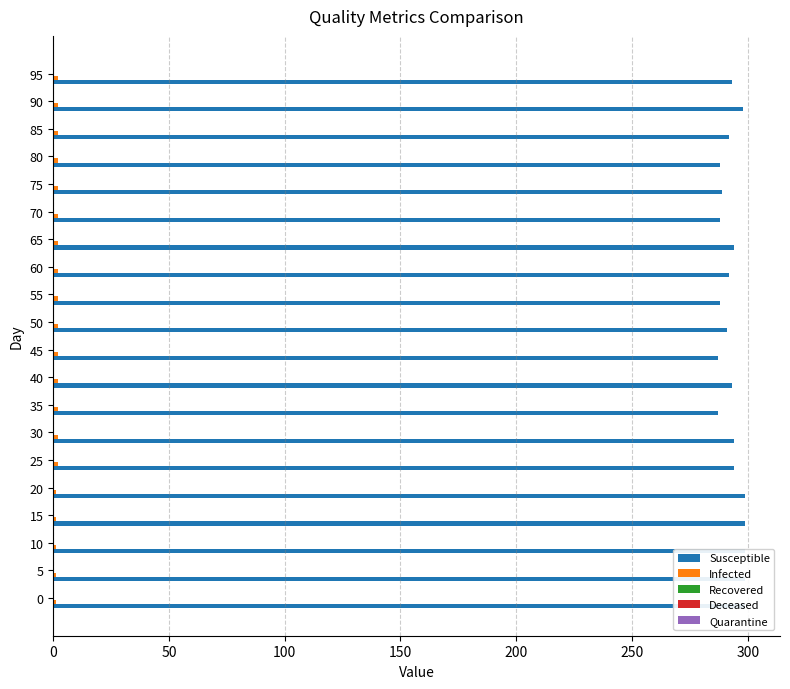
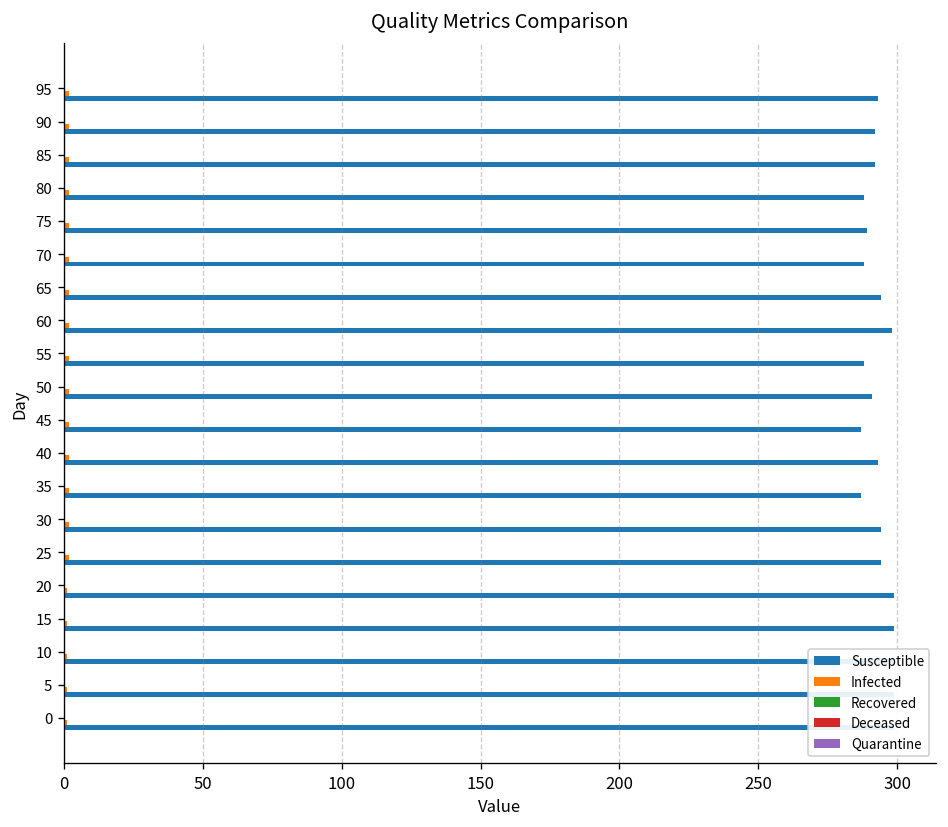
Susceptible, 90: 298 -> 292
Susceptible, 60: 292 -> 298
